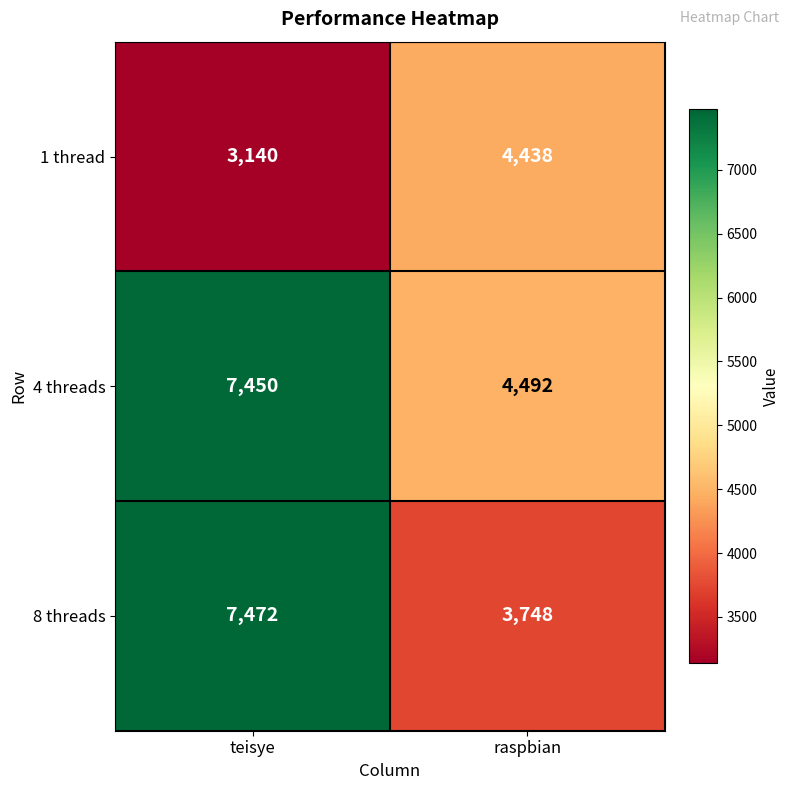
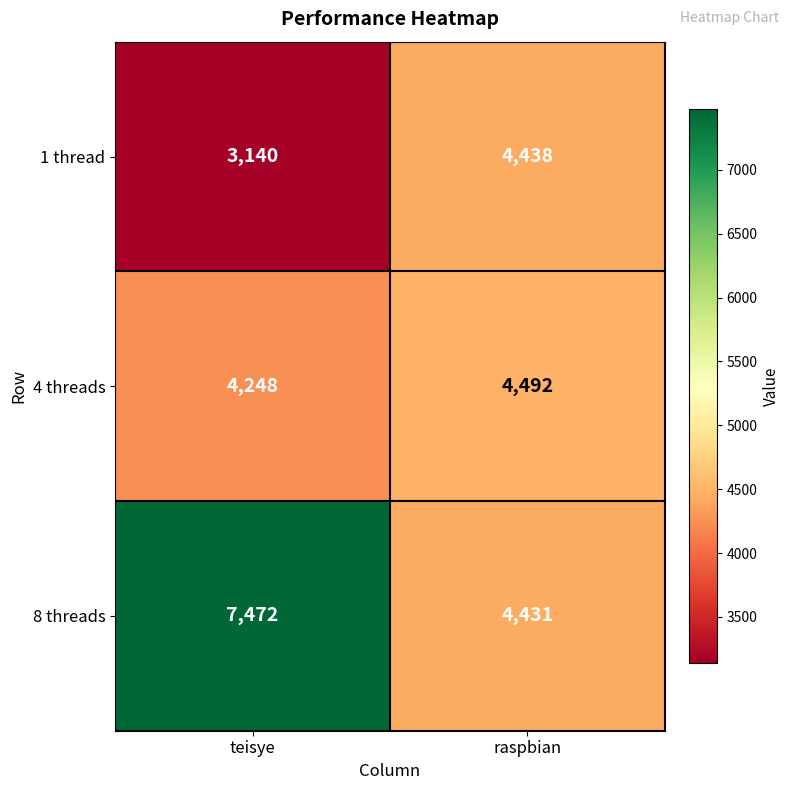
4 threads, teisye: 7,450 -> 4,248
8 threads, raspbian: 3,748 -> 4,431
